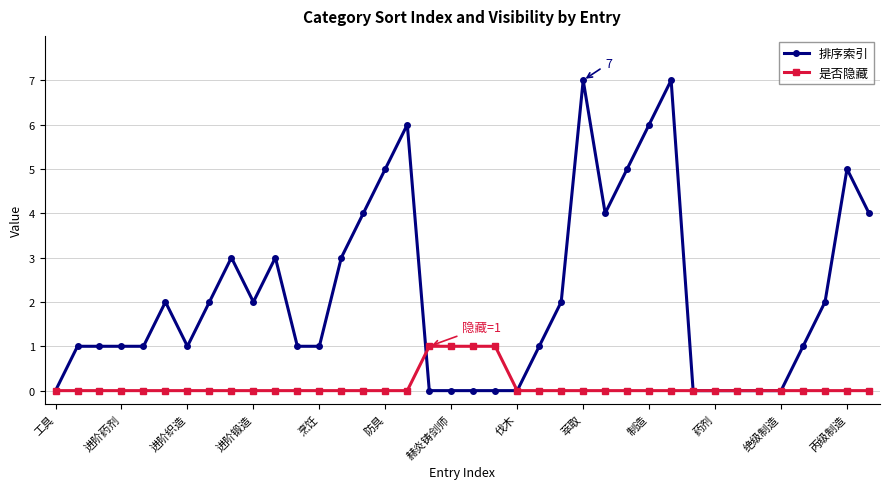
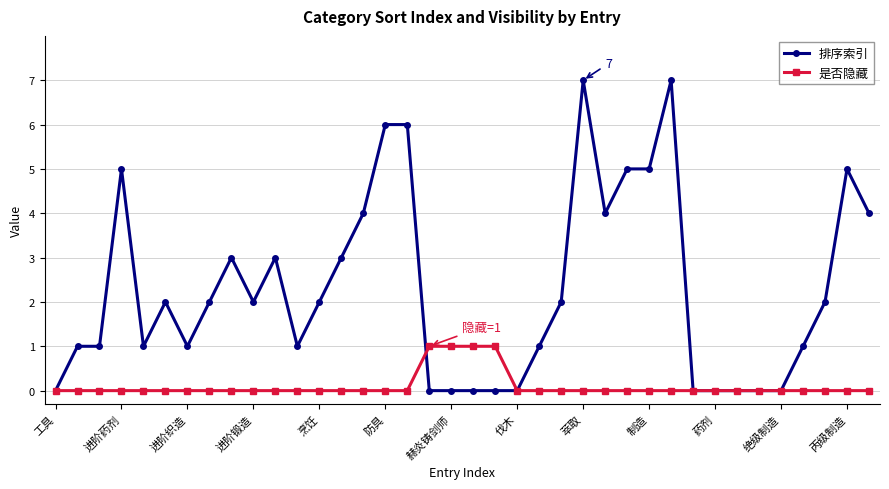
排序索引, 进阶药剂: 1 -> 5
排序索引, 烹饪: 1 -> 2
排序索引, 防具: 5 -> 6
排序索引, 制造: 6 -> 5
